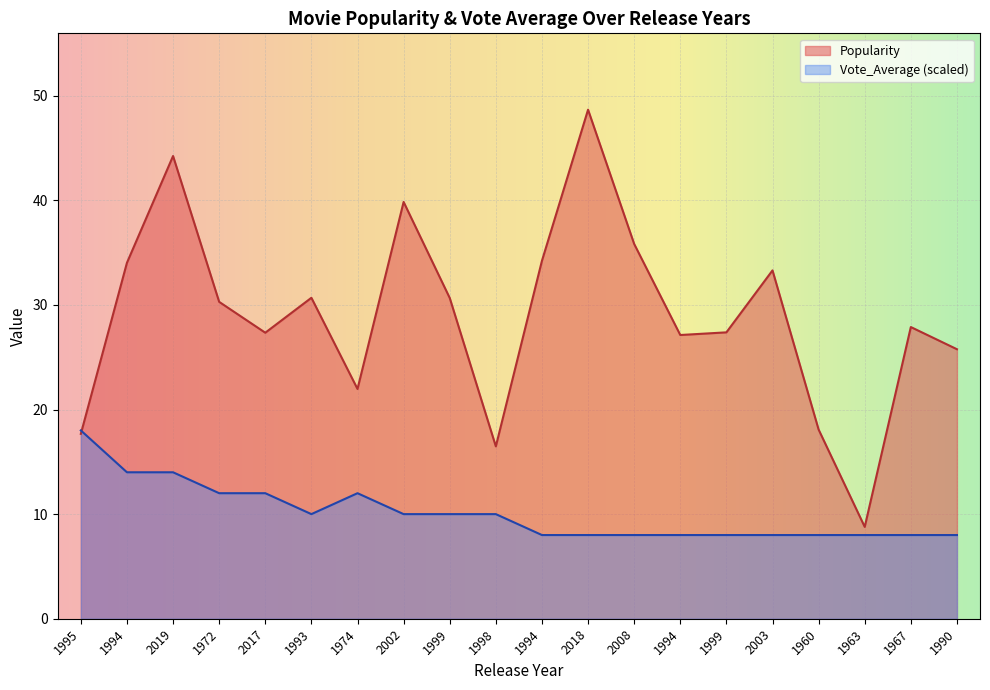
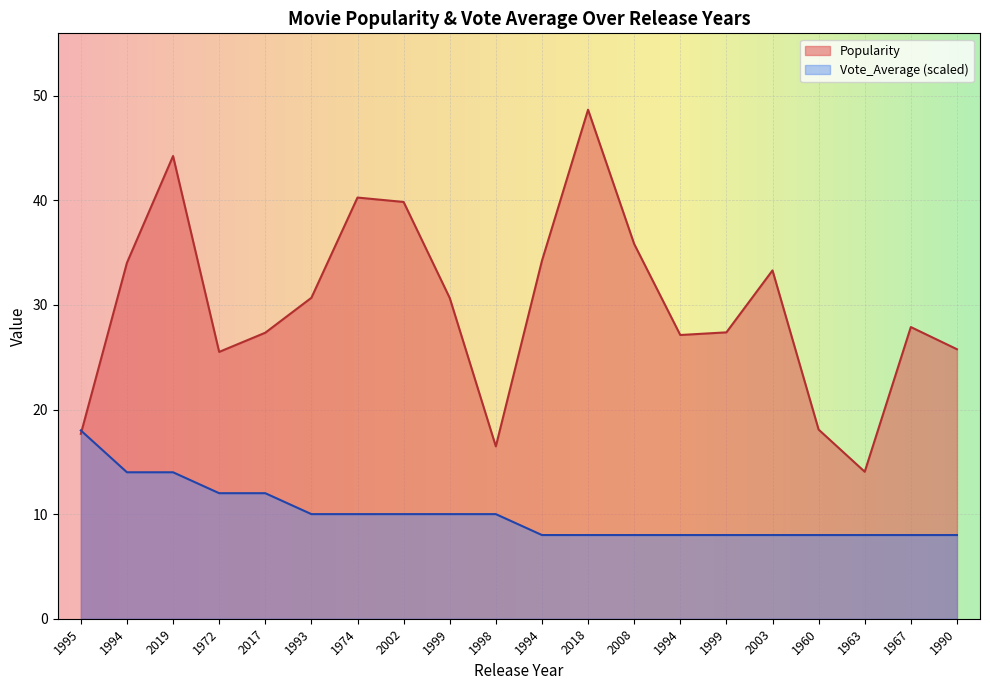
Popularity, 1972: 30.3 -> 25.5
Popularity, 1974: 22.0 -> 40.3
Vote_Average (scaled), 1974: 12.0 -> 10.0
Popularity, 1963: 8.8 -> 14.1
